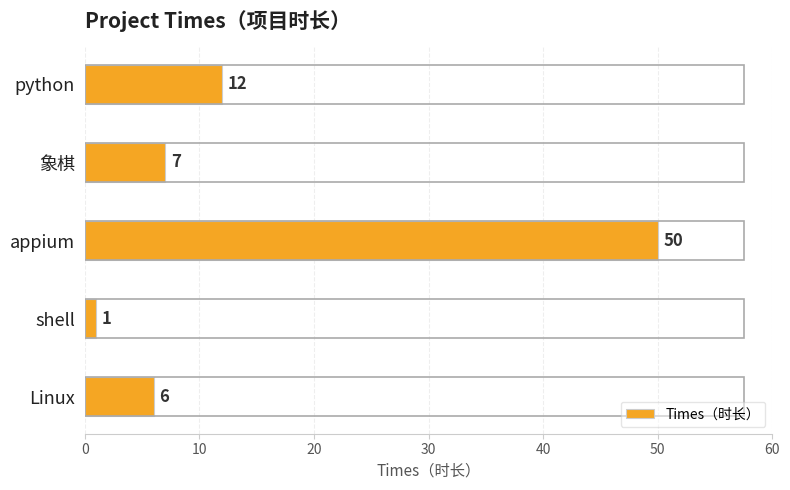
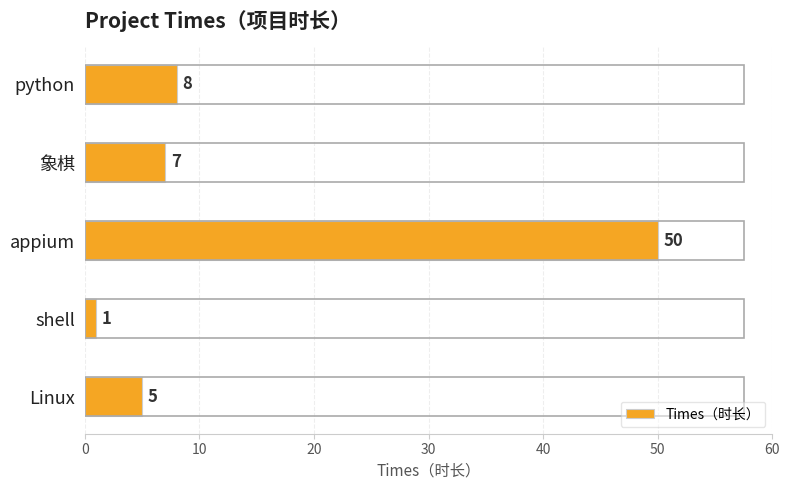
python: 12 -> 8
Linux: 6 -> 5
